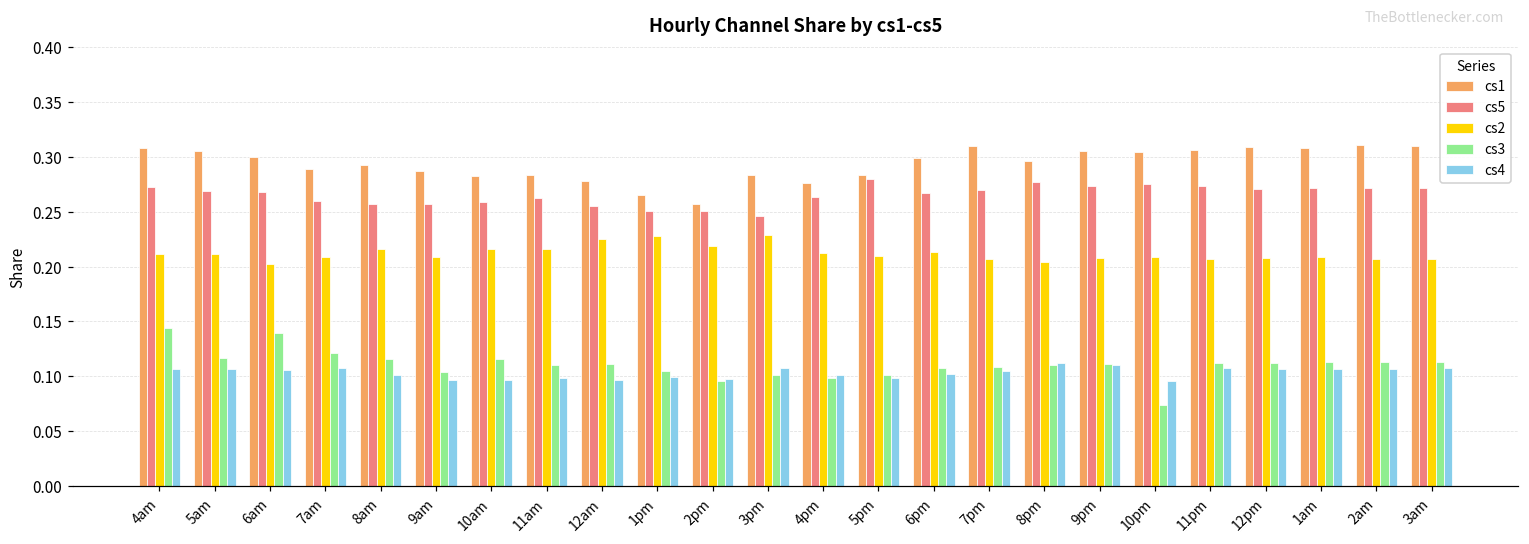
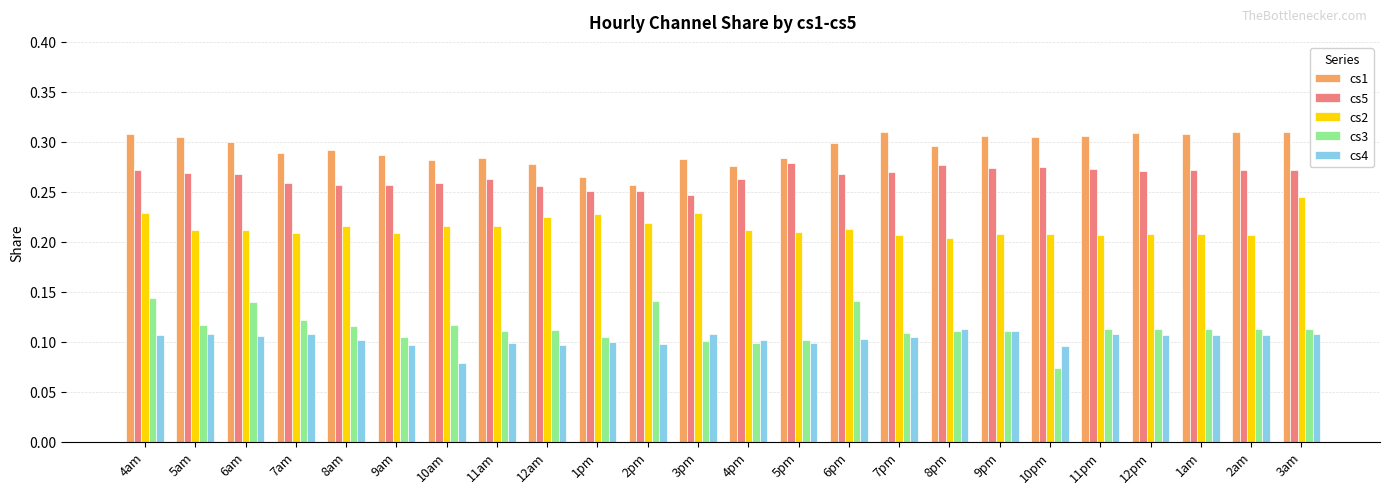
cs2, 4am: 0.21 -> 0.23
cs2, 6am: 0.20 -> 0.21
cs4, 10am: 0.10 -> 0.08
cs3, 2pm: 0.10 -> 0.14
cs3, 6pm: 0.11 -> 0.14
cs2, 3am: 0.21 -> 0.24
